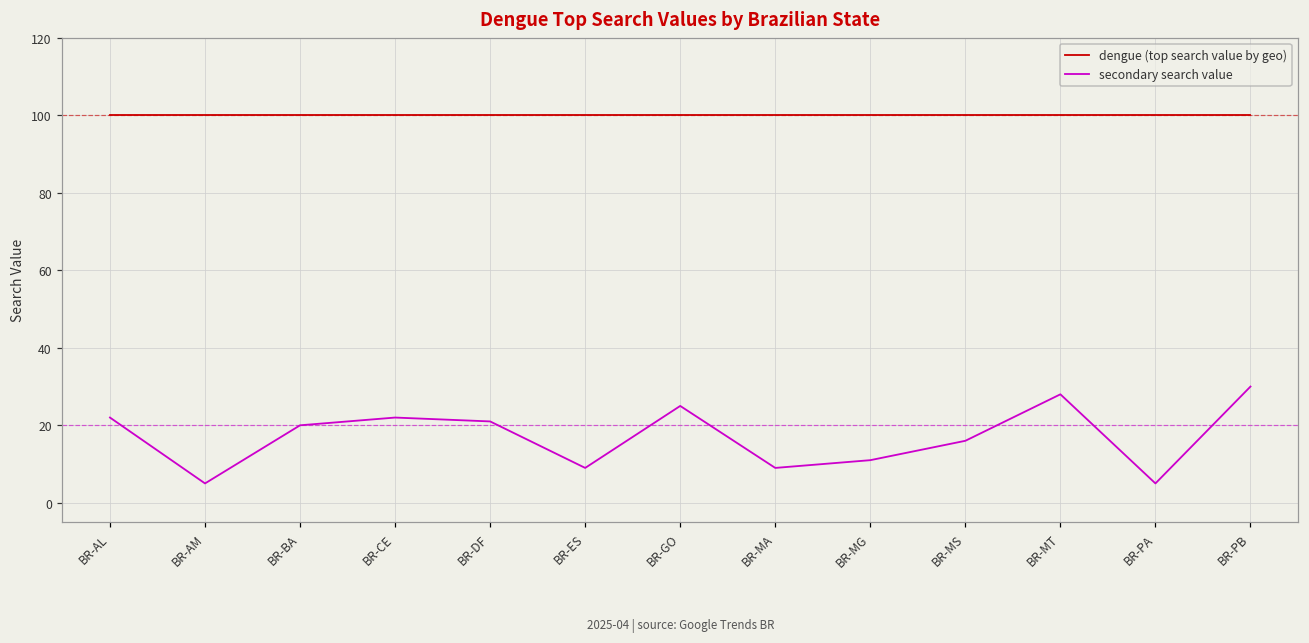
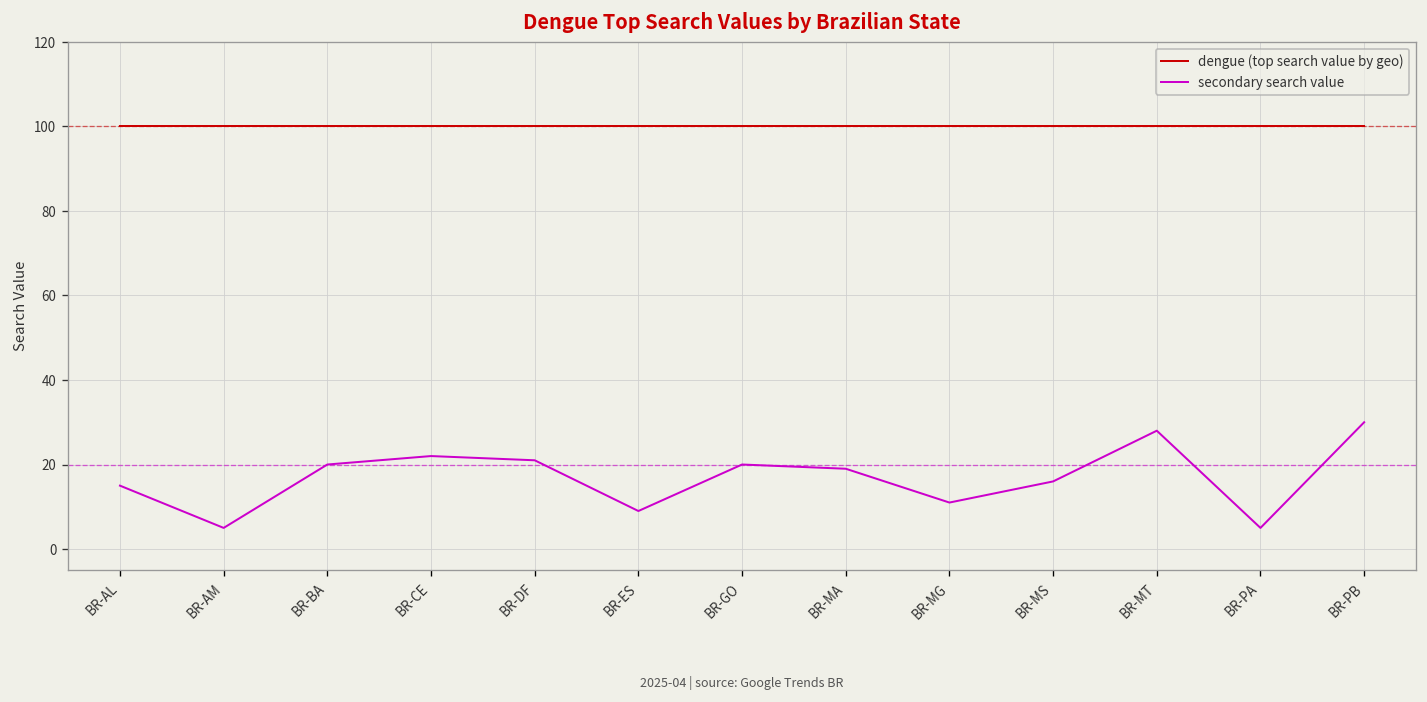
secondary search value, BR-AL: 22 -> 15
secondary search value, BR-GO: 25 -> 20
secondary search value, BR-MA: 9 -> 19
